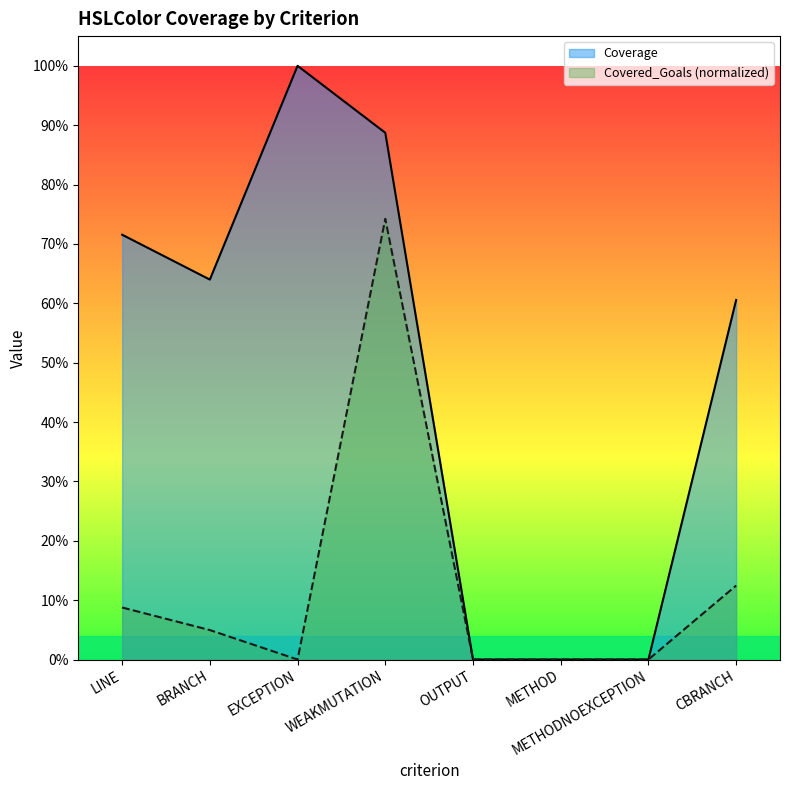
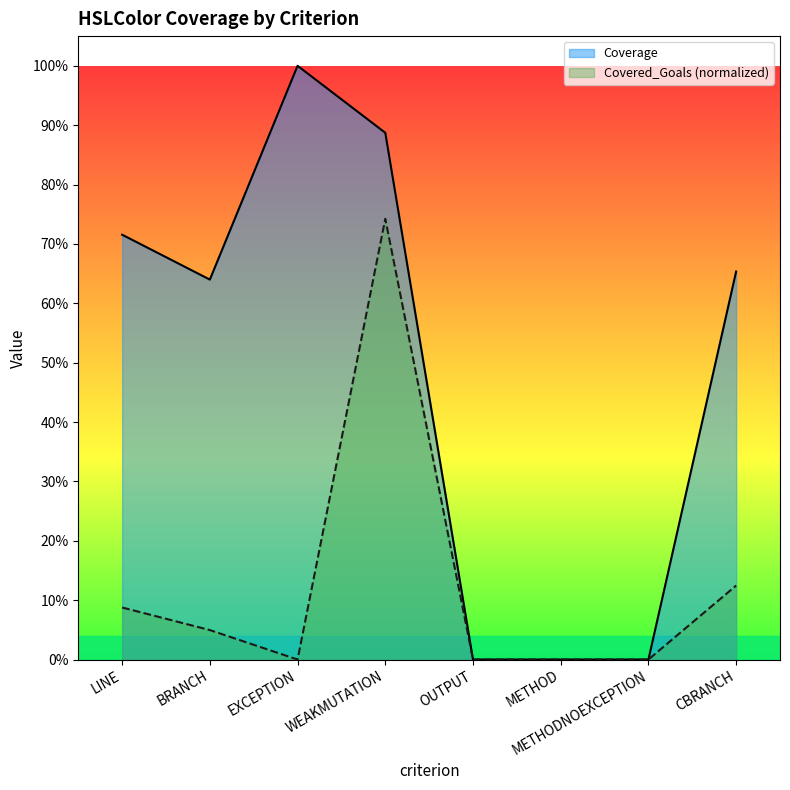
Coverage, CBRANCH: 61% -> 65%
